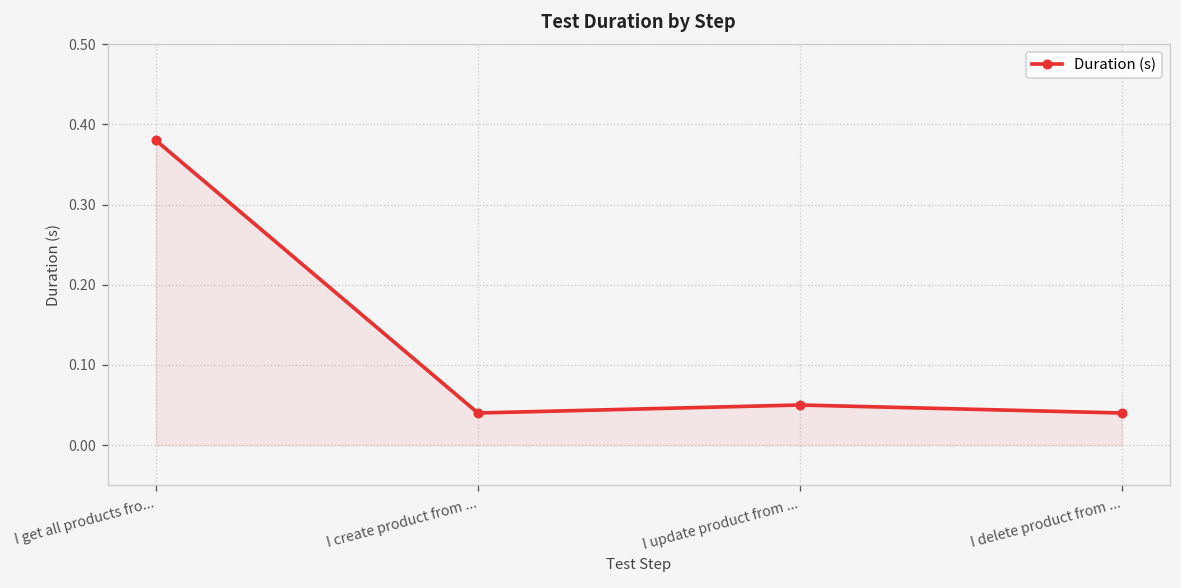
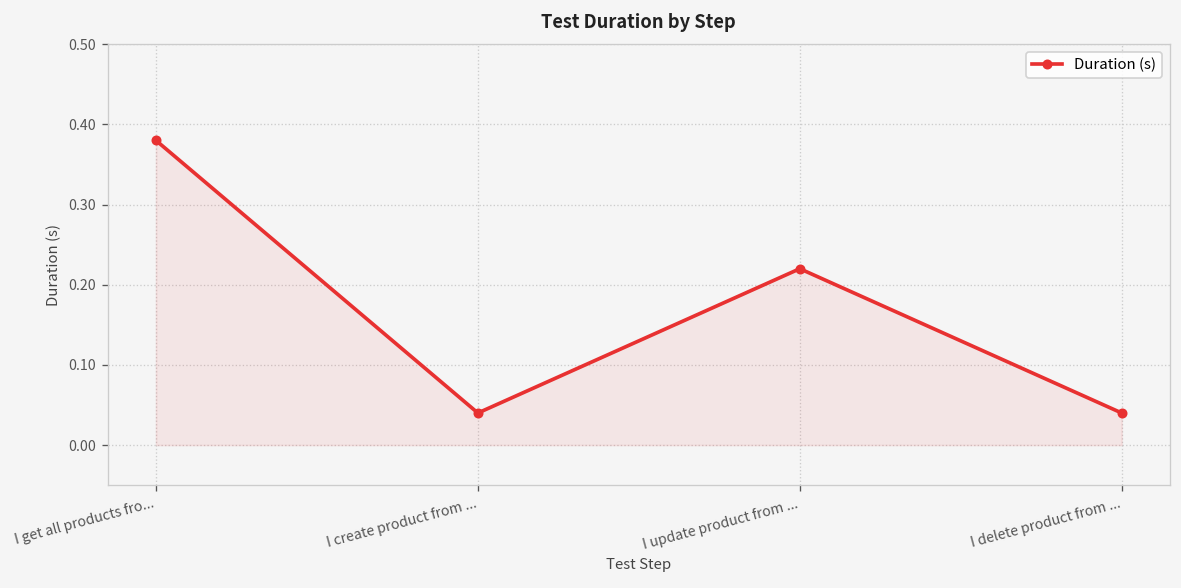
I update product from ...: 0.05 -> 0.22
